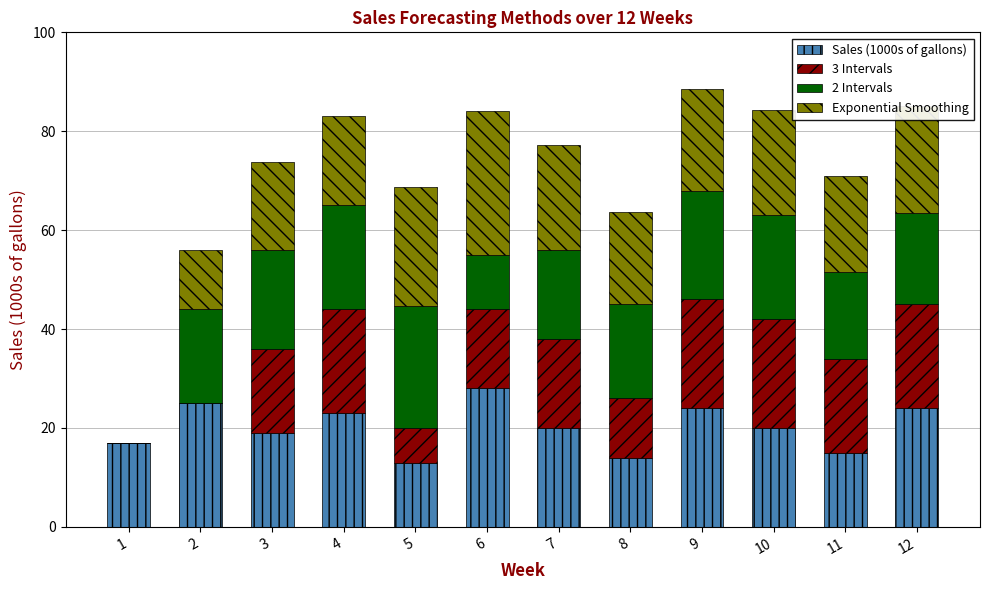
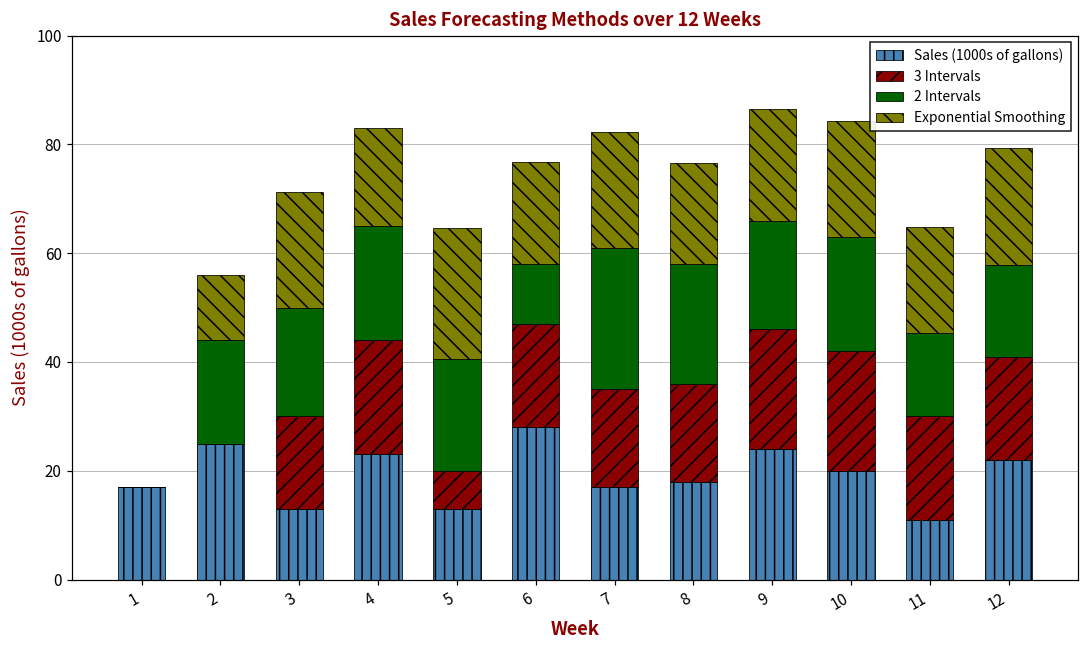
Sales (1000s of gallons), 3: 19 -> 13
Exponential Smoothing, 3: 18 -> 21
2 Intervals, 5: 25 -> 21
3 Intervals, 6: 16 -> 19
Exponential Smoothing, 6: 29 -> 19
Sales (1000s of gallons), 7: 20 -> 17
2 Intervals, 7: 18 -> 26
Sales (1000s of gallons), 8: 14 -> 18
3 Intervals, 8: 12 -> 18
2 Intervals, 8: 19 -> 22
2 Intervals, 9: 22 -> 20
Sales (1000s of gallons), 11: 15 -> 11
2 Intervals, 11: 18 -> 15
Sales (1000s of gallons), 12: 24 -> 22
3 Intervals, 12: 21 -> 19
2 Intervals, 12: 19 -> 17
